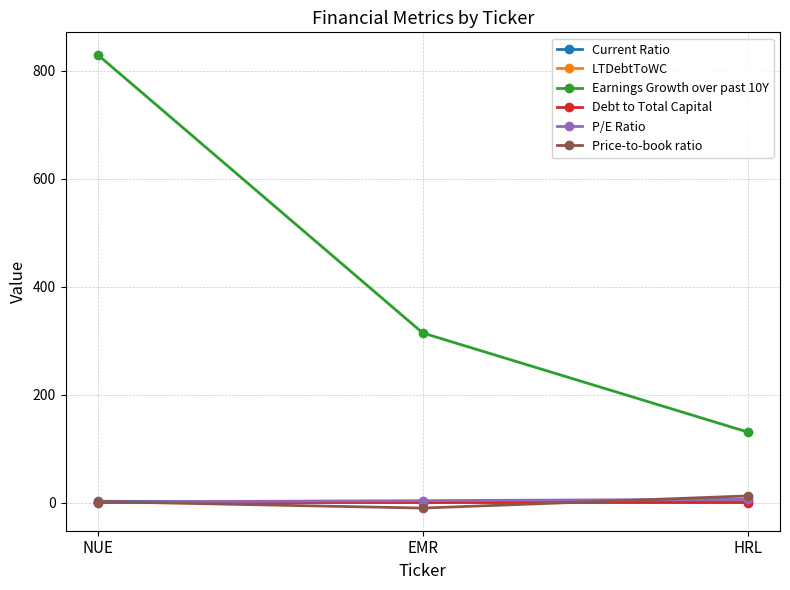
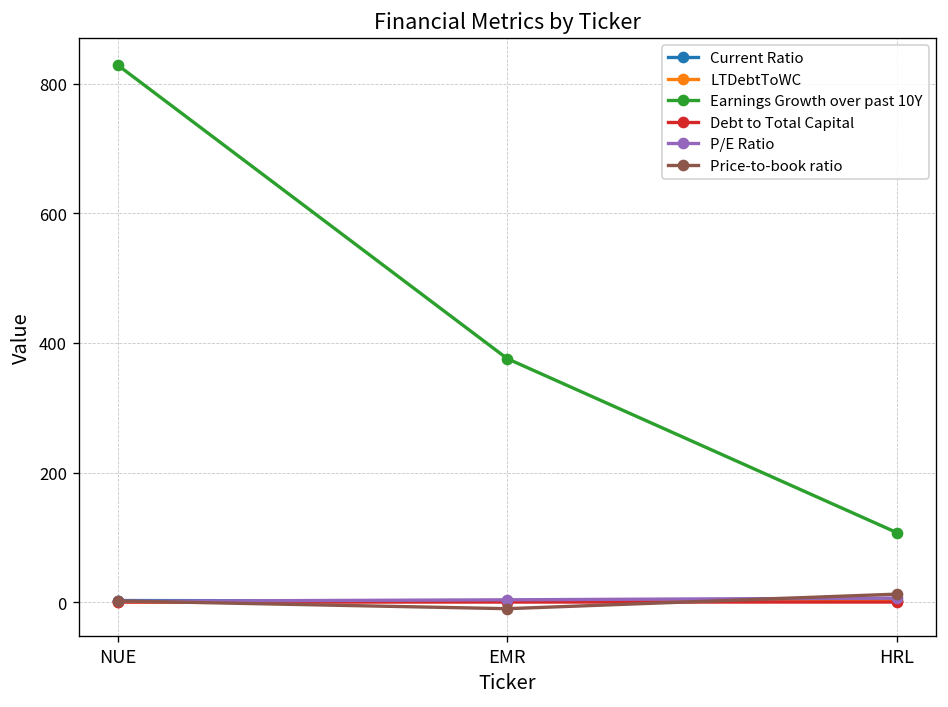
Earnings Growth over past 10Y, EMR: 310 -> 380
Earnings Growth over past 10Y, HRL: 130 -> 110
